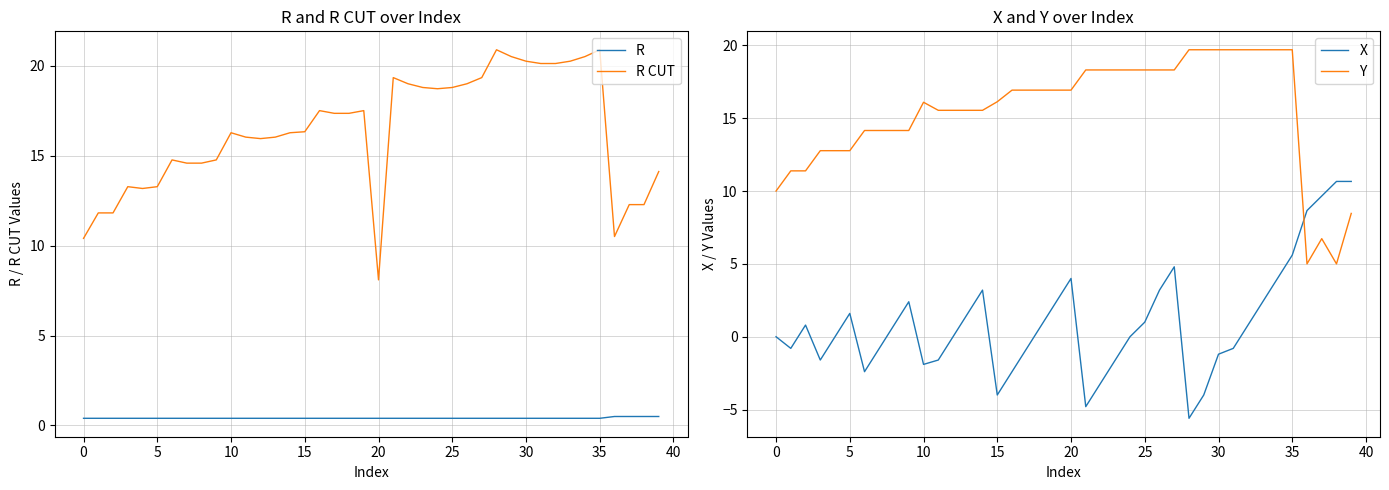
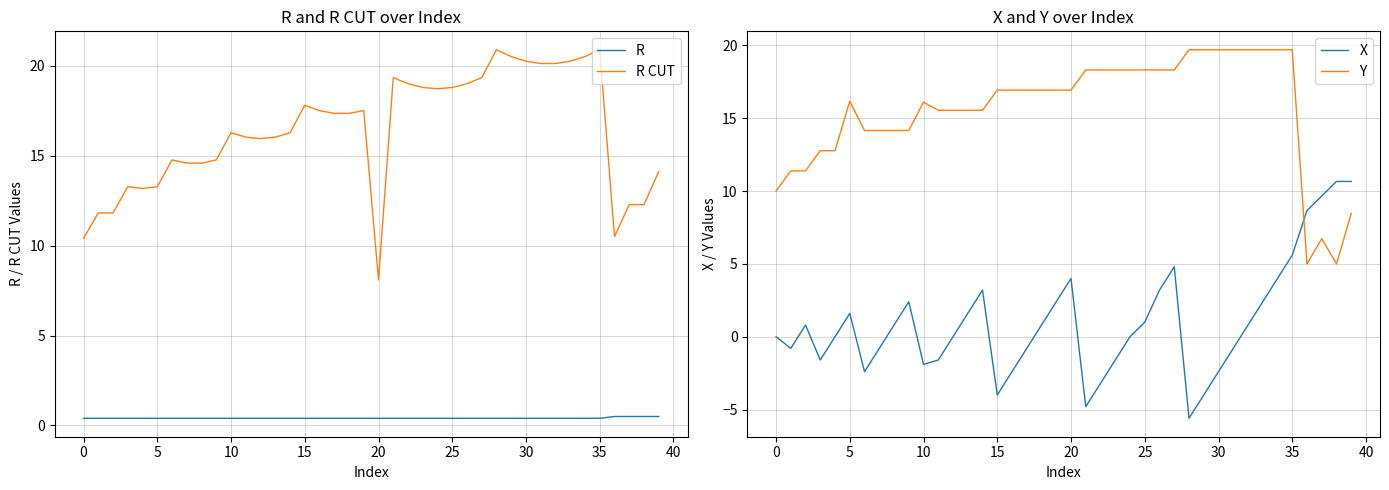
R and R CUT over Index, R CUT, 15: 16.3 -> 17.8
X and Y over Index, Y, 5: 12.8 -> 16.2
X and Y over Index, Y, 15: 16.1 -> 16.9
X and Y over Index, X, 30: -1.2 -> -2.4
